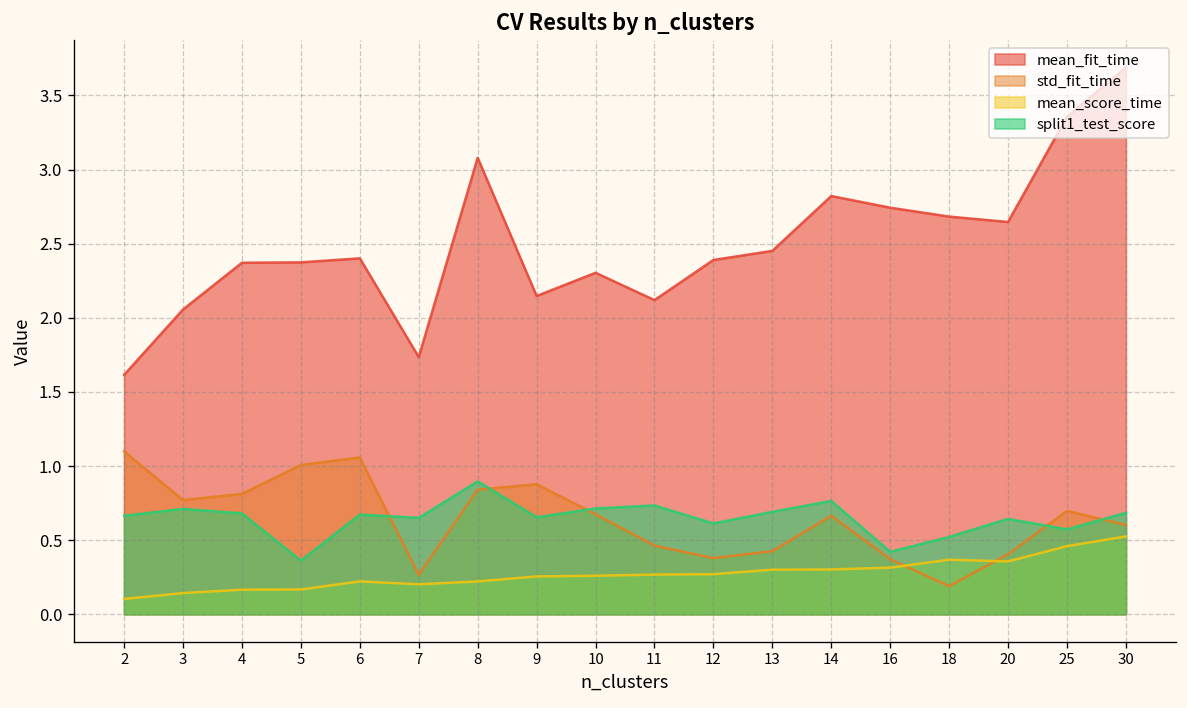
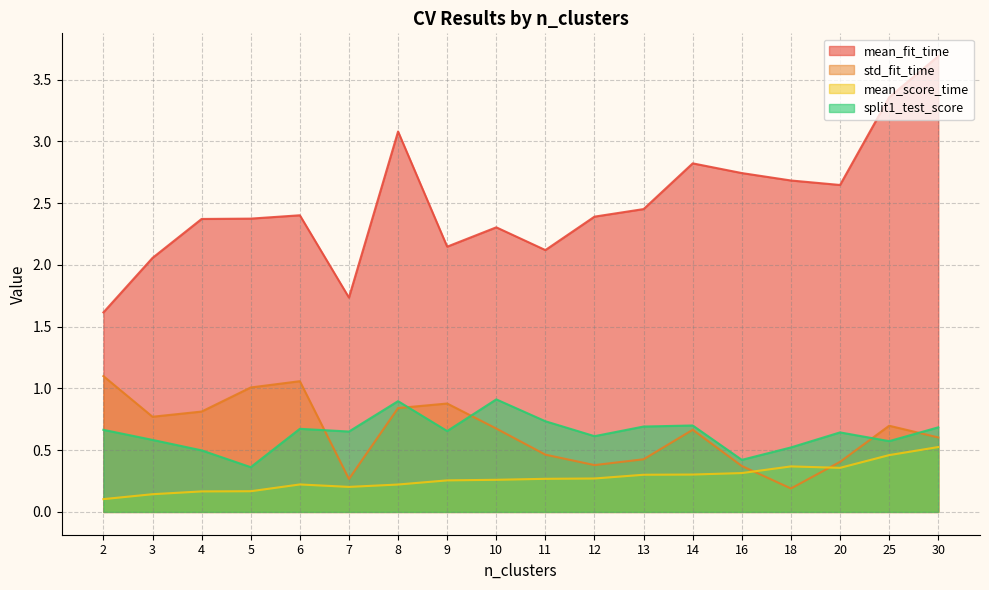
split1_test_score, 3: 0.71 -> 0.58
split1_test_score, 4: 0.68 -> 0.50
split1_test_score, 10: 0.71 -> 0.91
split1_test_score, 14: 0.76 -> 0.70
